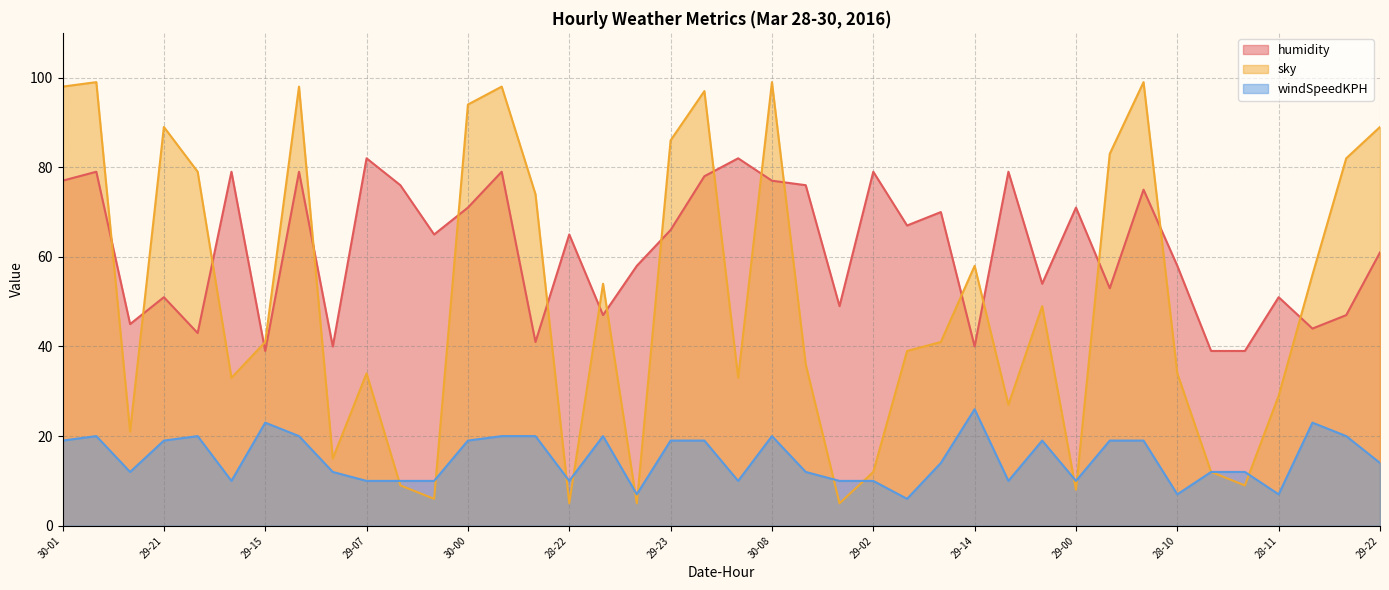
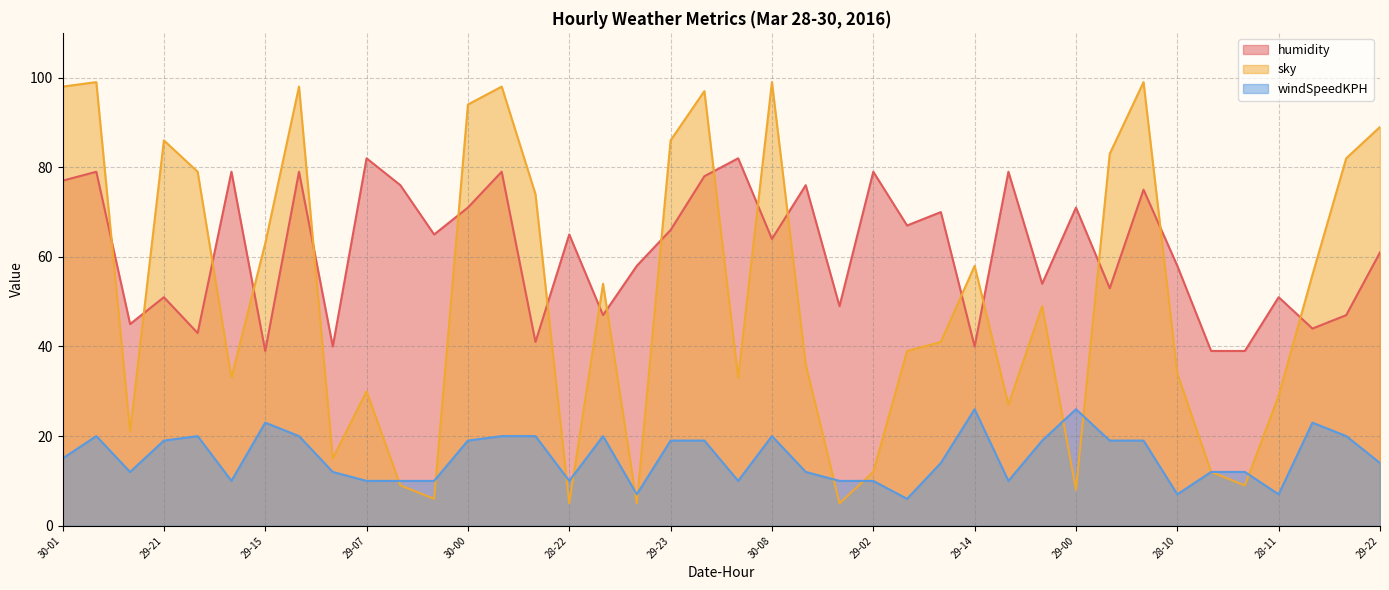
windSpeedKPH, 30-01: 19 -> 15
sky, 29-21: 89 -> 86
sky, 29-15: 41 -> 63
sky, 29-07: 34 -> 30
humidity, 30-08: 77 -> 64
windSpeedKPH, 29-00: 10 -> 26
